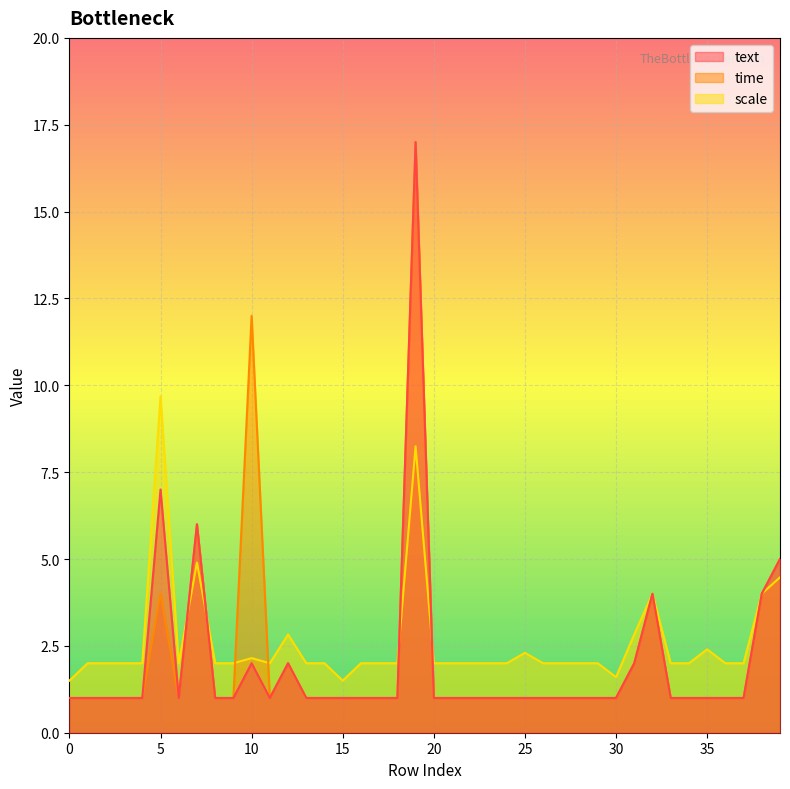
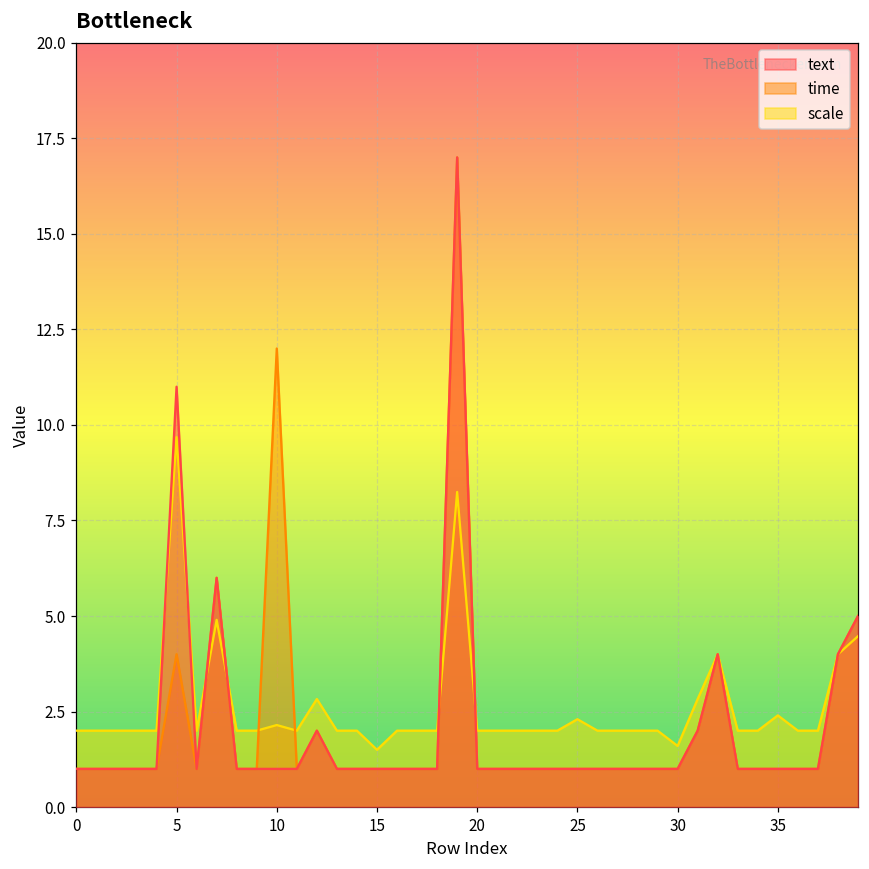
scale, 0: 1.5 -> 2.0
text, 5: 7 -> 11
text, 10: 2 -> 1
